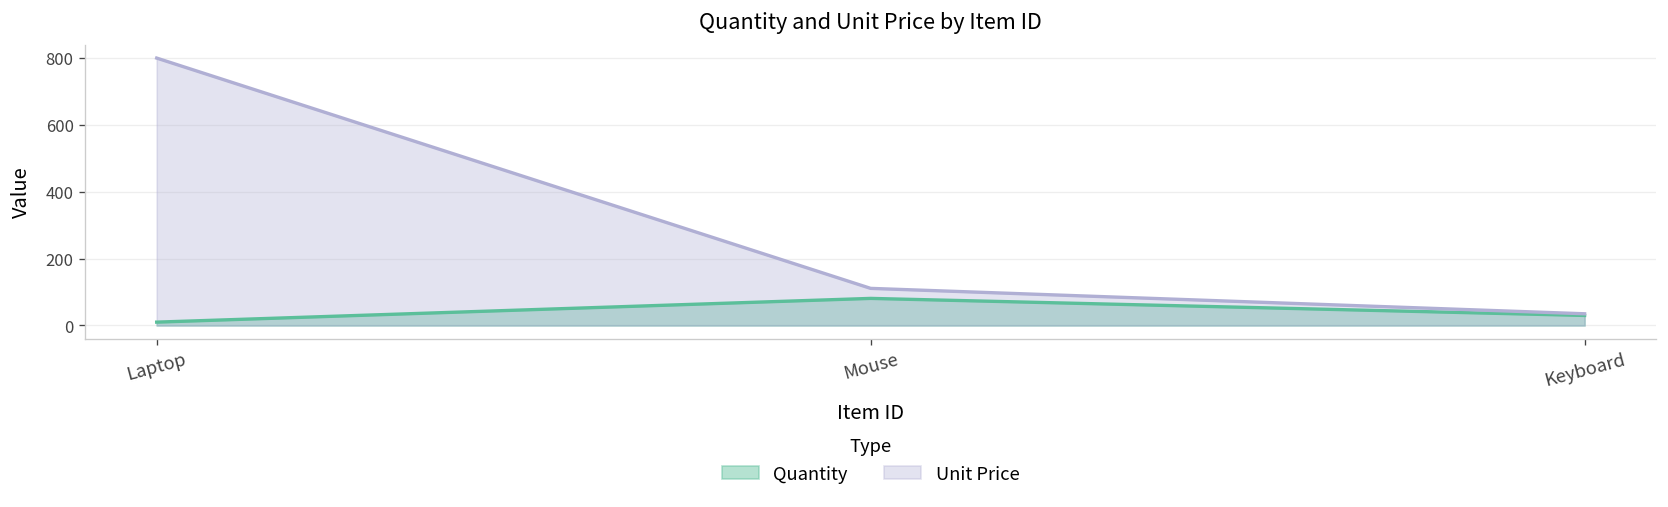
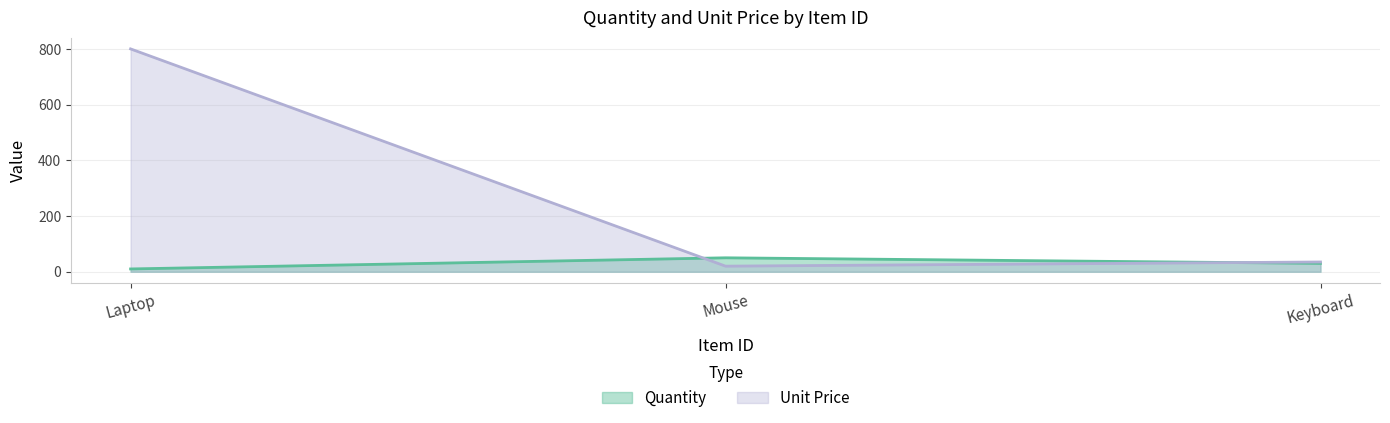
Quantity, Mouse: 80 -> 50
Unit Price, Mouse: 110 -> 20
